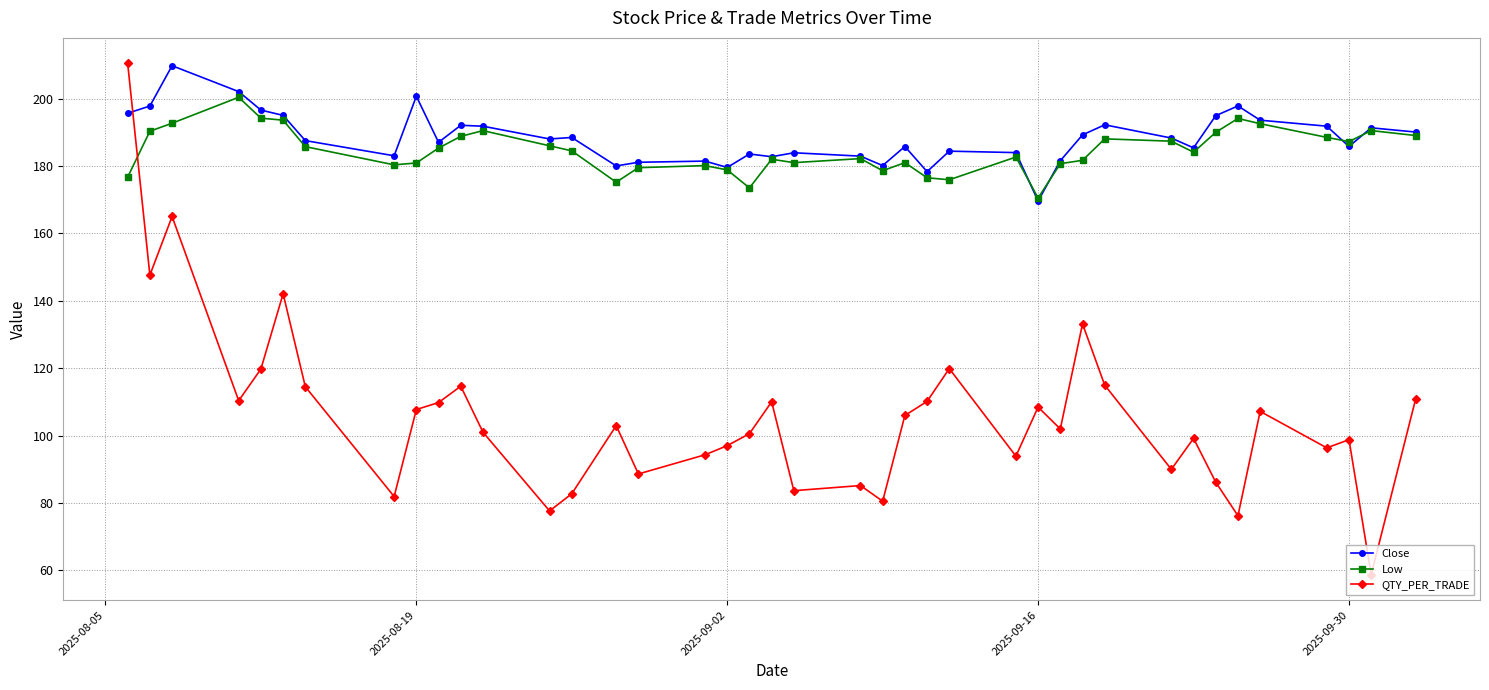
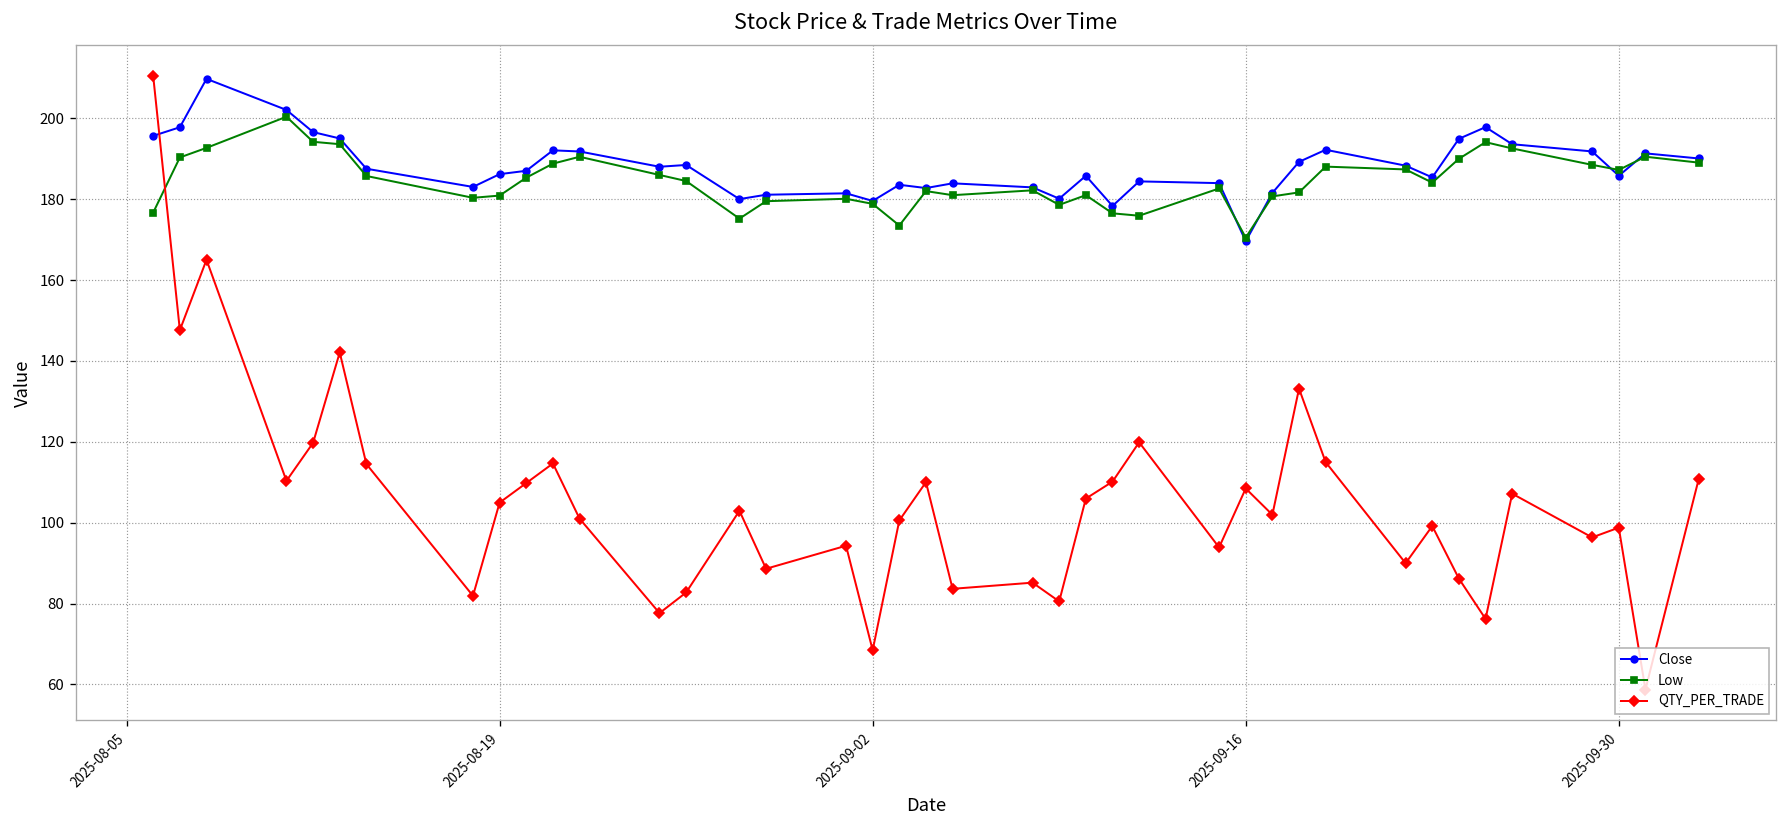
Close, 2025-08-19: 201 -> 186
QTY_PER_TRADE, 2025-08-19: 108 -> 105
QTY_PER_TRADE, 2025-09-02: 97 -> 68
